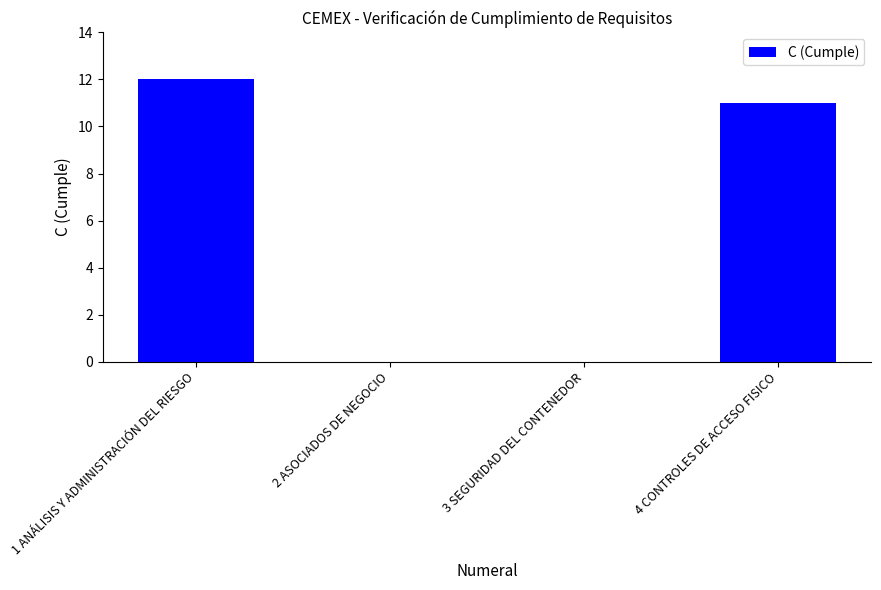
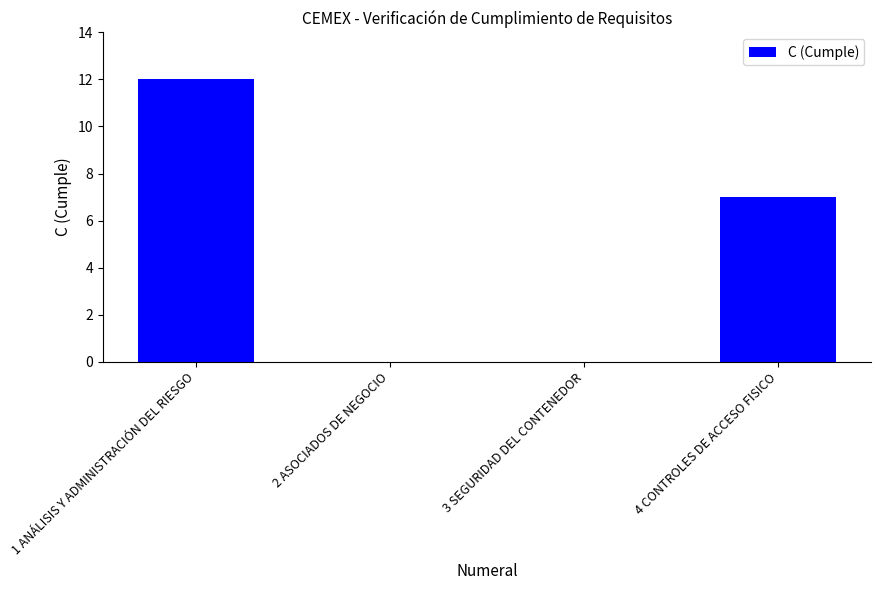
4 CONTROLES DE ACCESO FISICO: 11 -> 7
